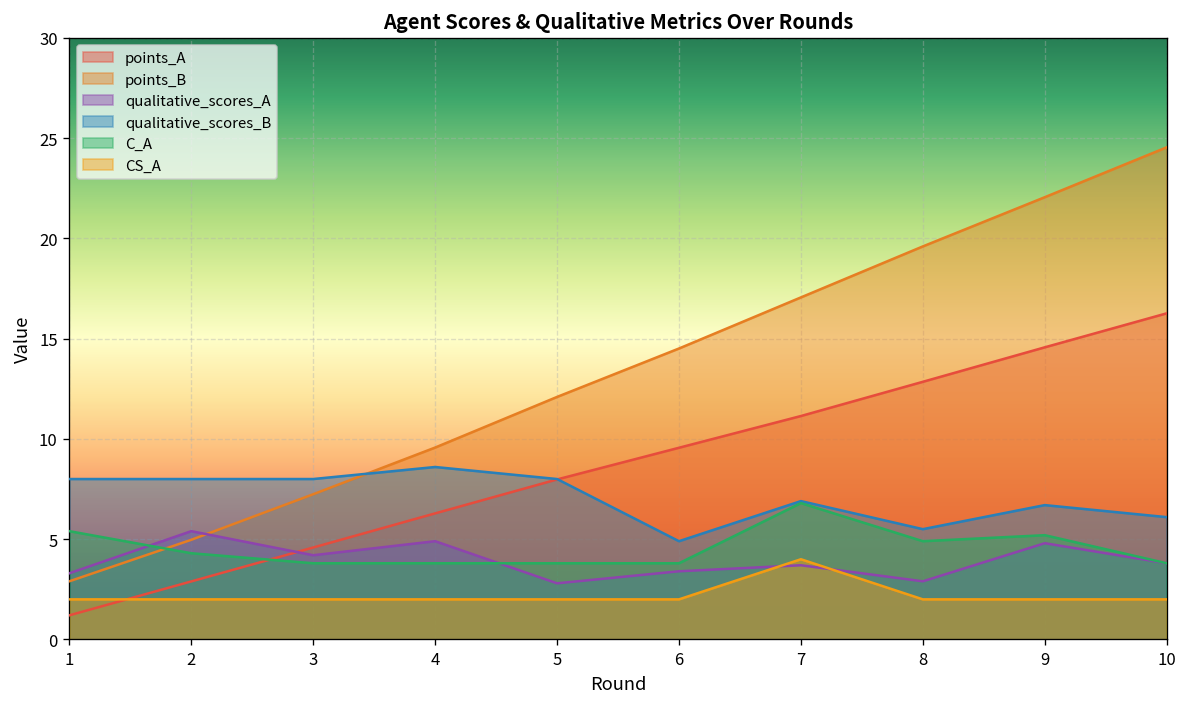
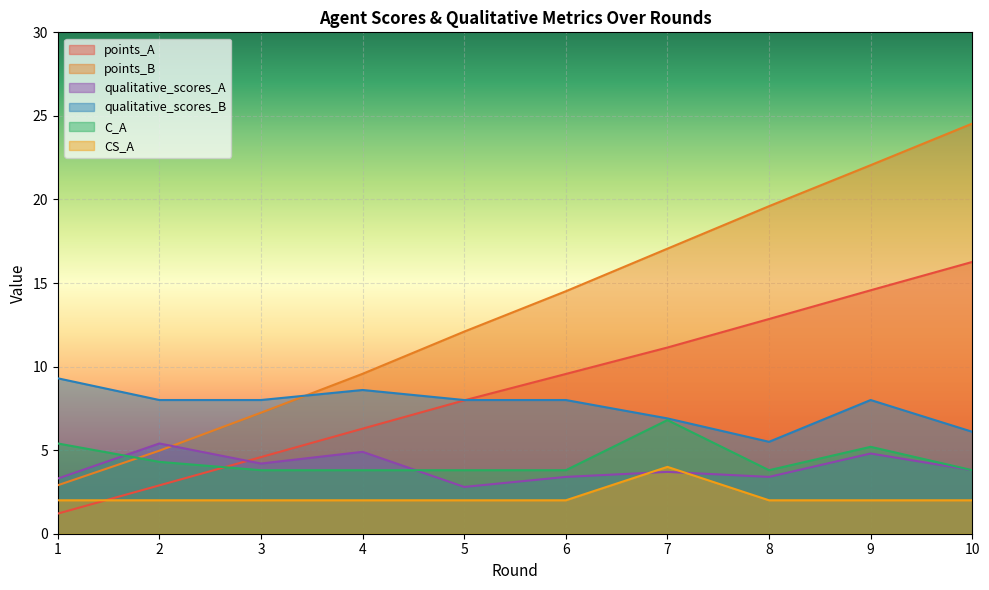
qualitative_scores_B, 1: 8.0 -> 9.3
qualitative_scores_B, 6: 4.9 -> 8.0
qualitative_scores_A, 8: 2.9 -> 3.4
C_A, 8: 4.9 -> 3.8
qualitative_scores_B, 9: 6.7 -> 8.0
